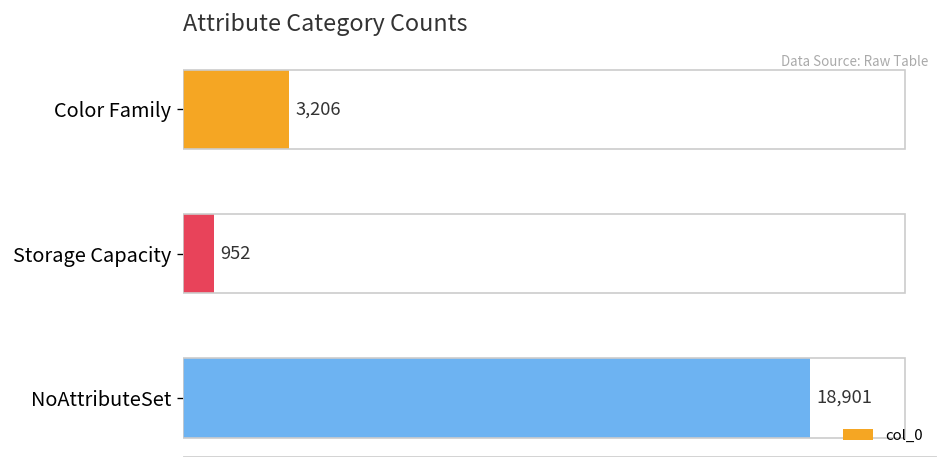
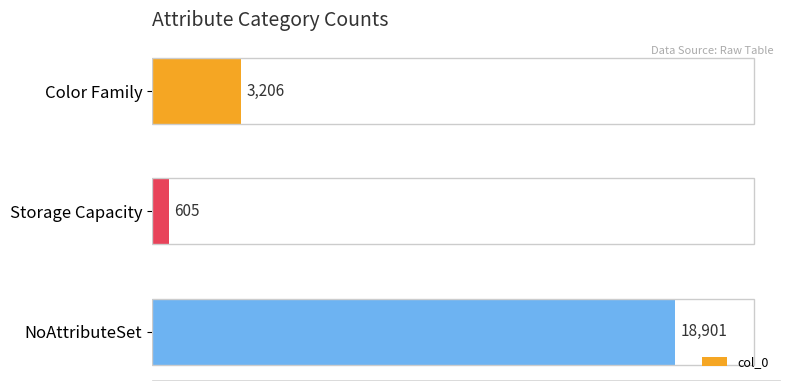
Storage Capacity: 952 -> 605
